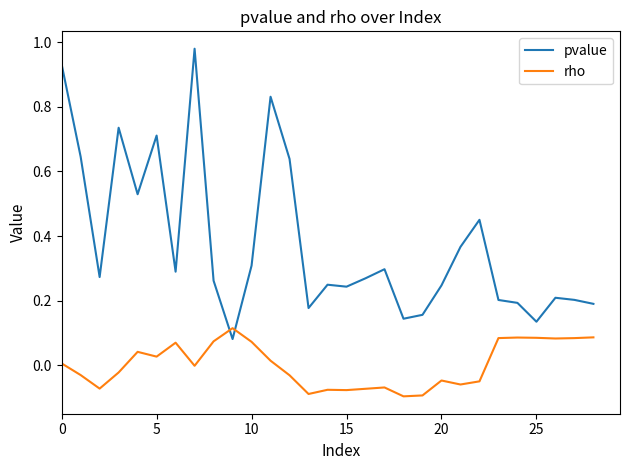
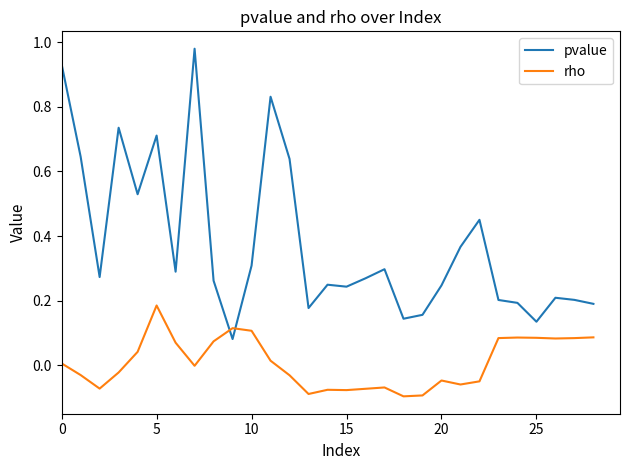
rho, 5: 0.03 -> 0.18
rho, 10: 0.07 -> 0.11
